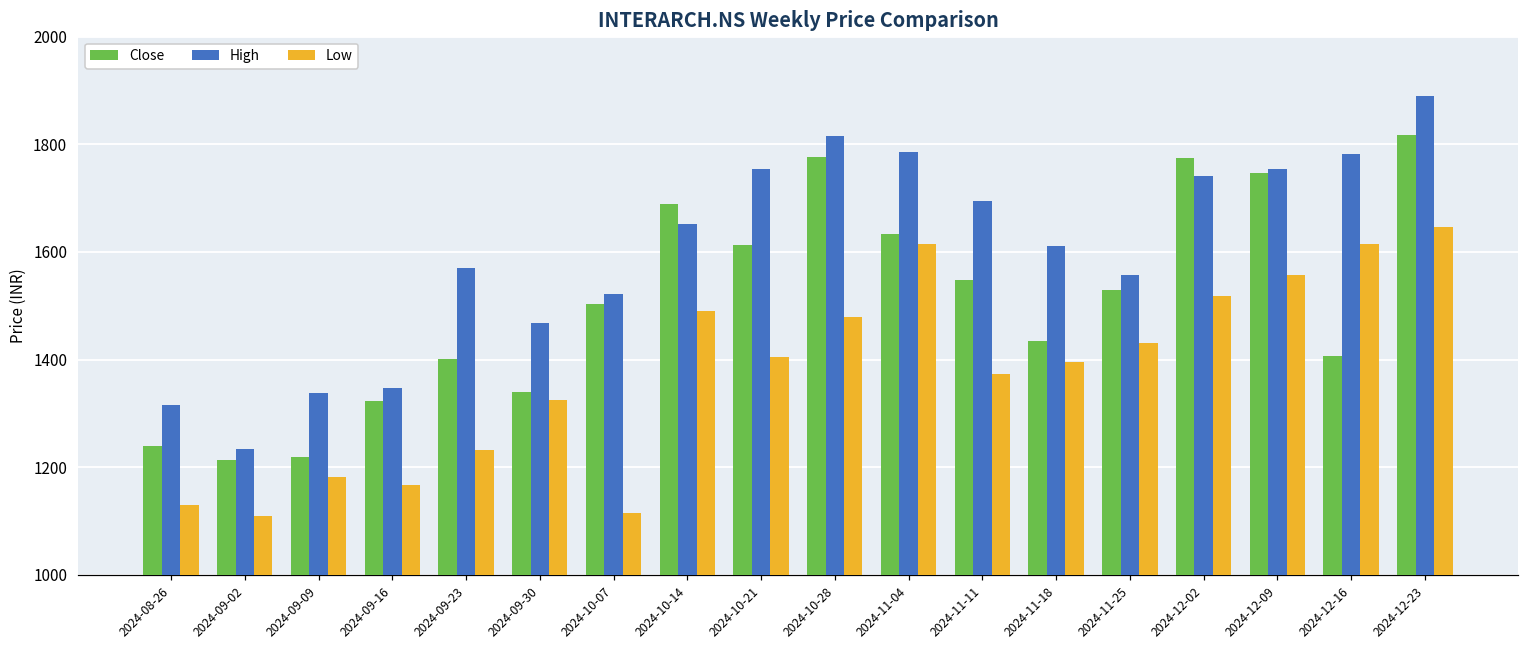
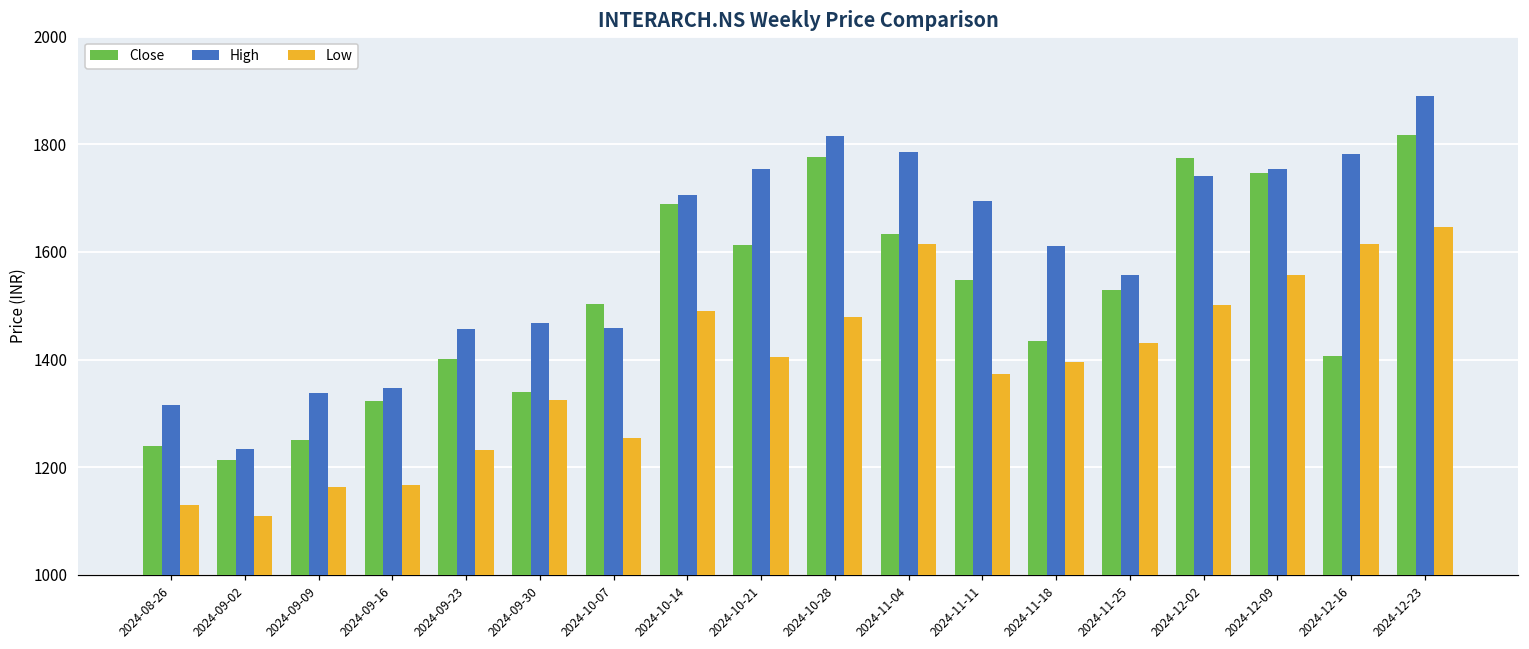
Close, 2024-09-09: 1220 -> 1250
Low, 2024-09-09: 1180 -> 1160
High, 2024-09-23: 1570 -> 1460
High, 2024-10-07: 1520 -> 1460
Low, 2024-10-07: 1120 -> 1250
High, 2024-10-14: 1650 -> 1710
Low, 2024-12-02: 1520 -> 1500
